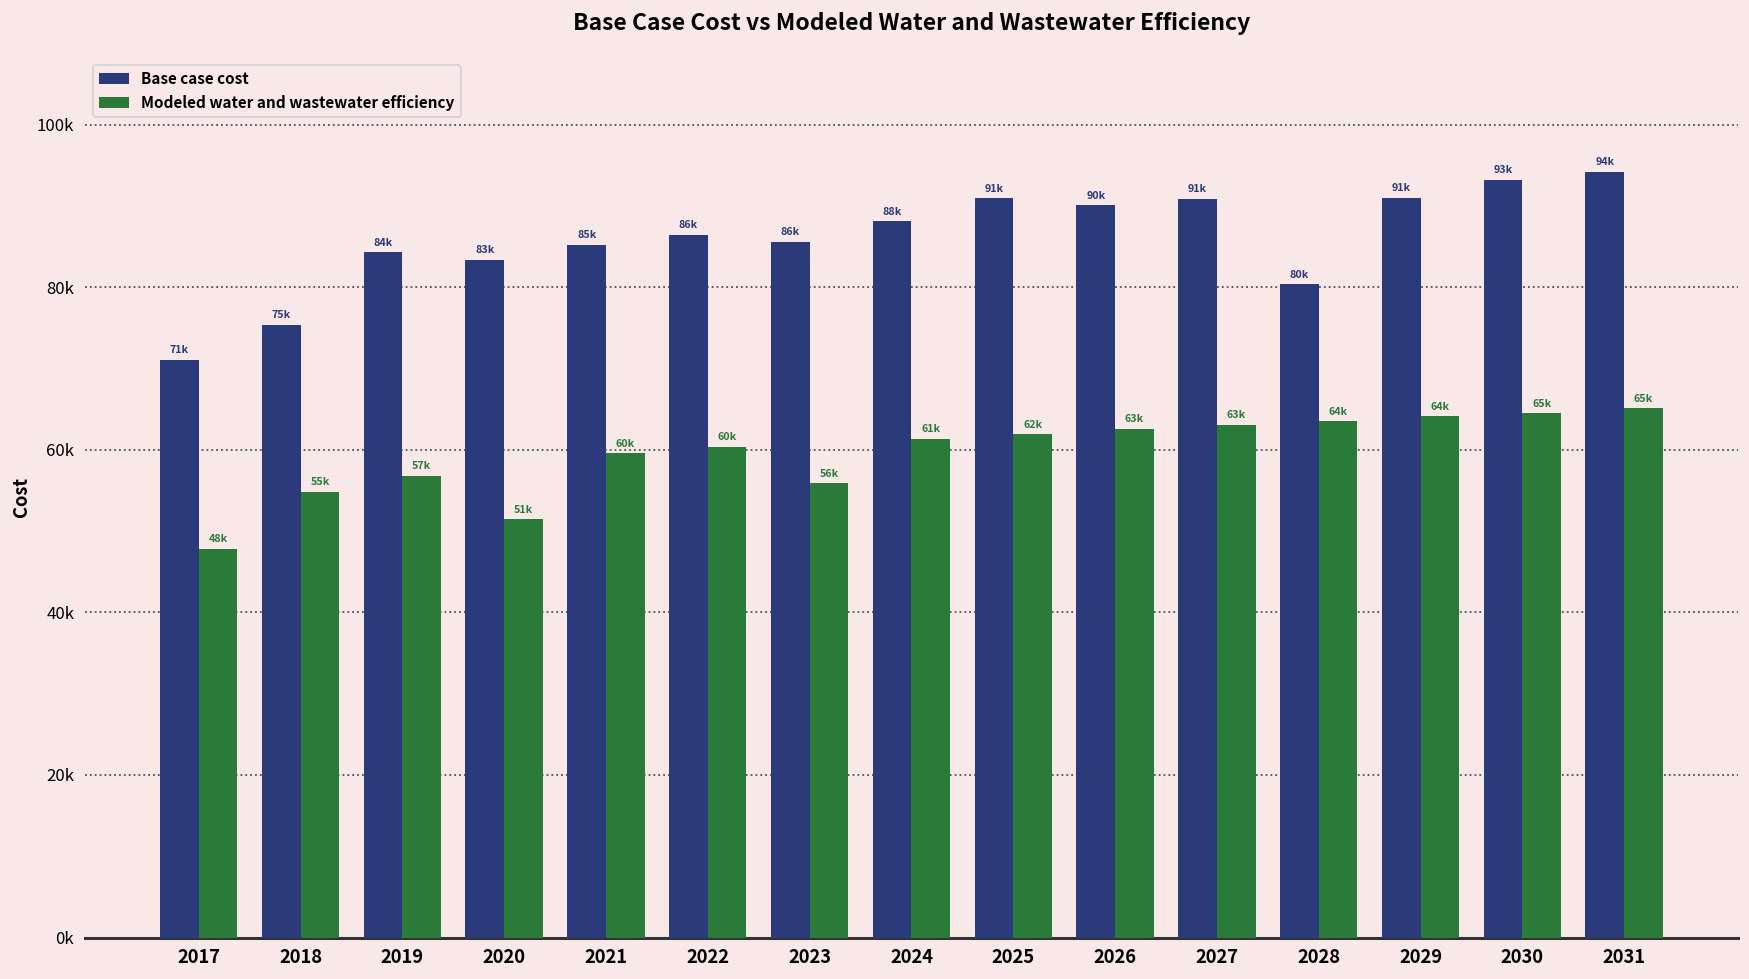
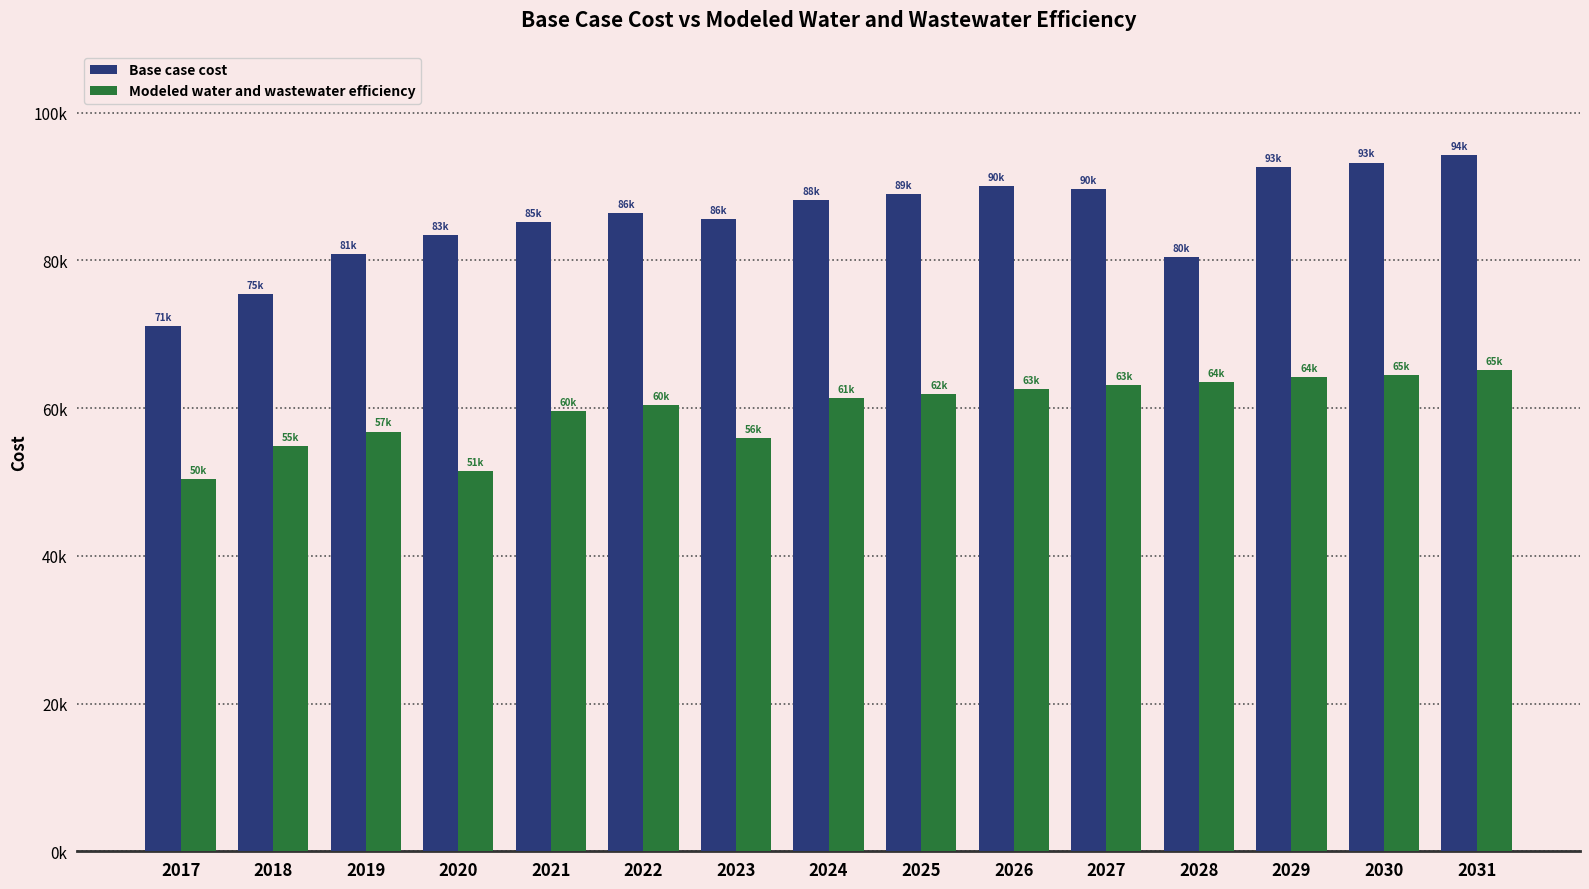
Modeled water and wastewater efficiency, 2017: 48k -> 50k
Base case cost, 2019: 84k -> 81k
Base case cost, 2025: 91k -> 89k
Base case cost, 2027: 91k -> 90k
Base case cost, 2029: 91k -> 93k
